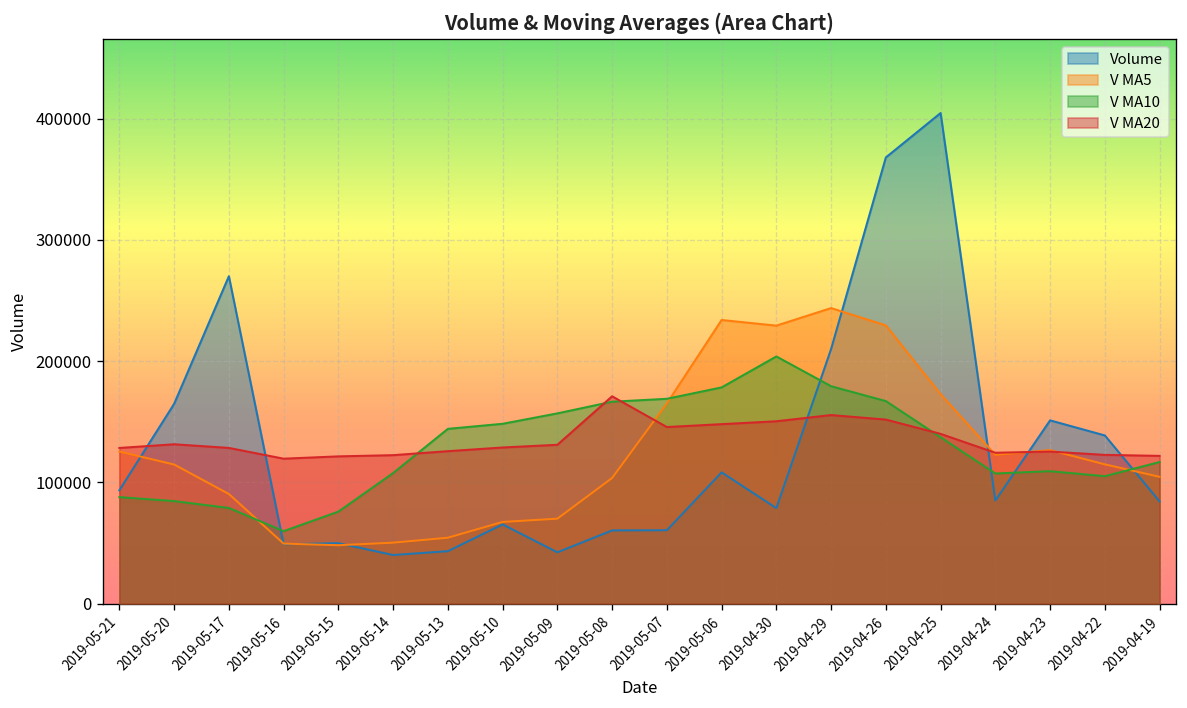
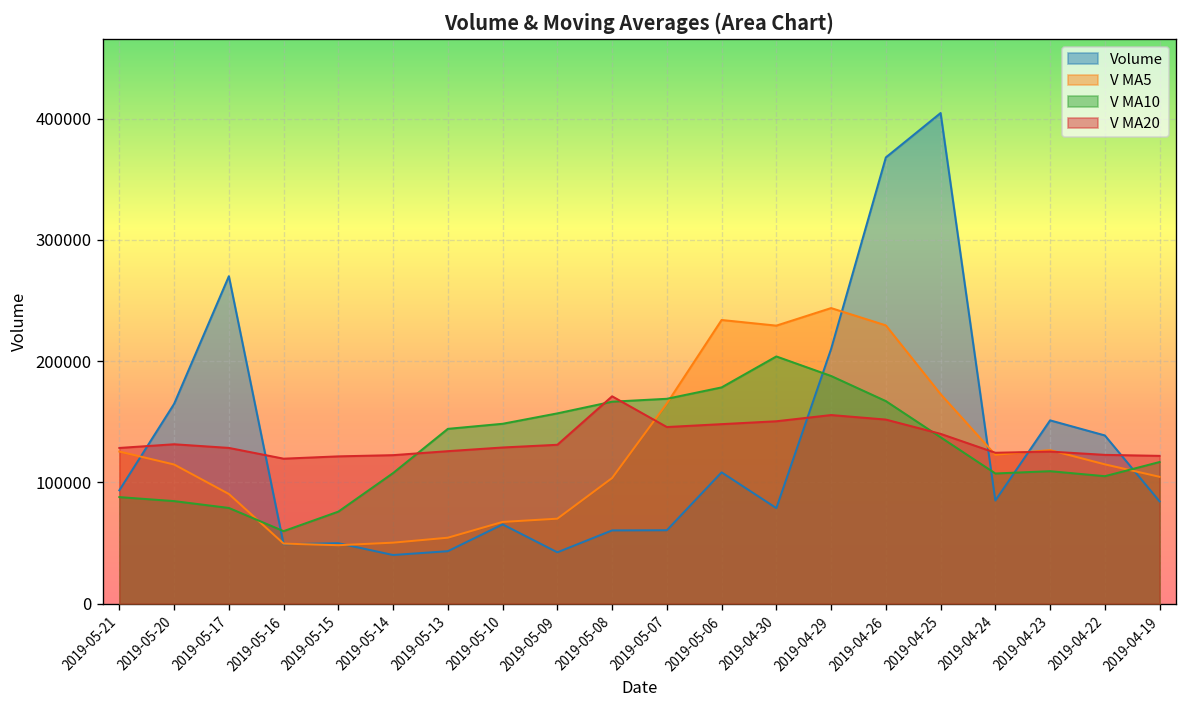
V MA10, 2019-04-29: 179000 -> 188000
